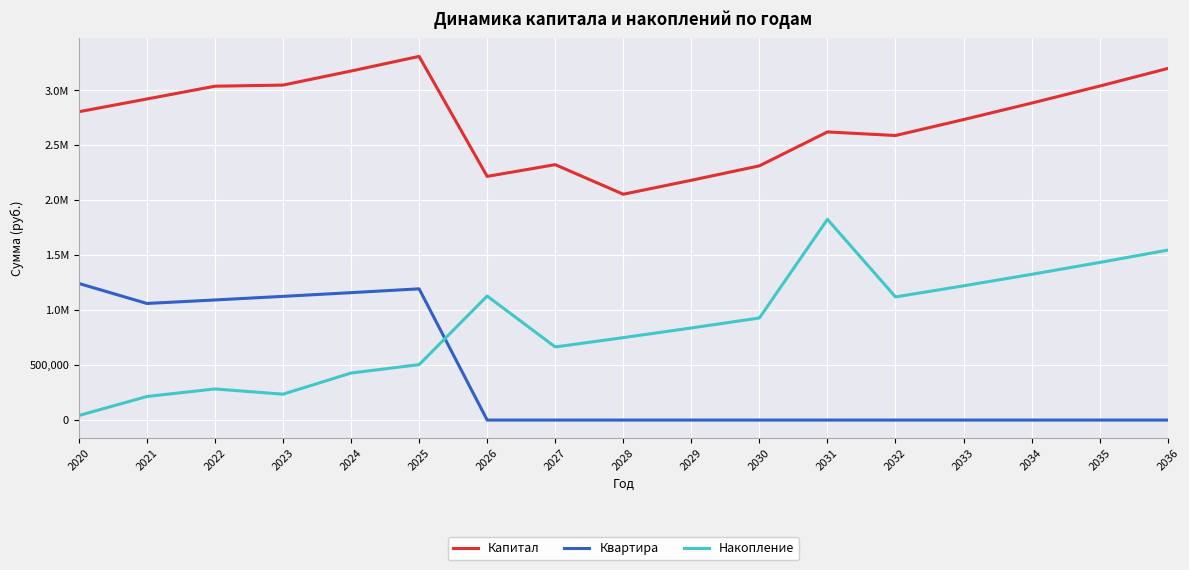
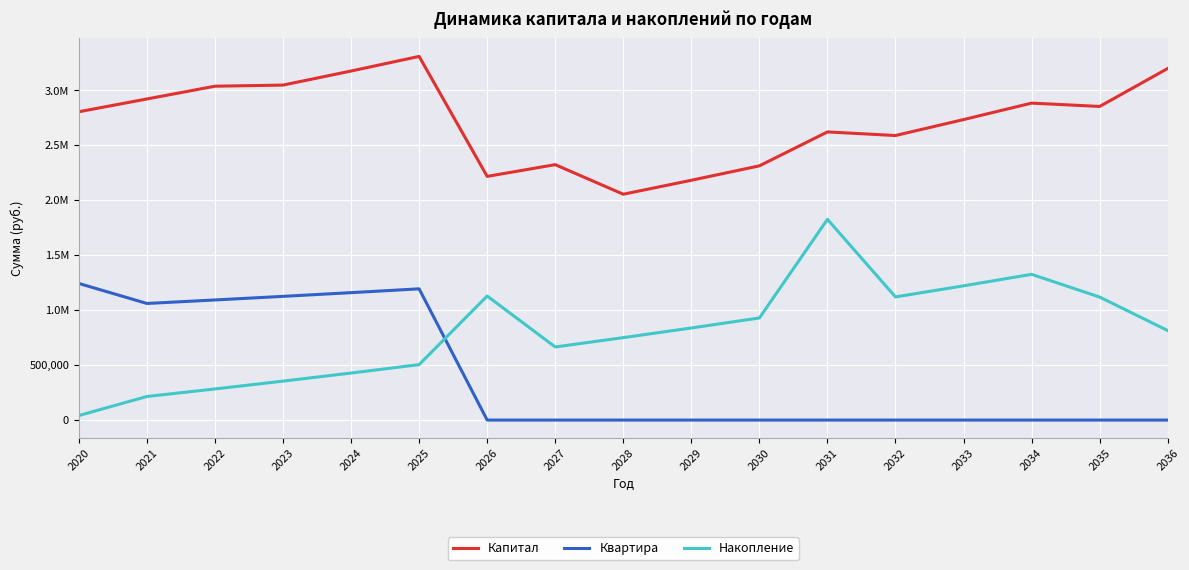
Накопление, 2023: 240,000 -> 350,000
Капитал, 2035: 3,040,000 -> 2,850,000
Накопление, 2035: 1,430,000 -> 1,120,000
Накопление, 2036: 1,550,000 -> 810,000
